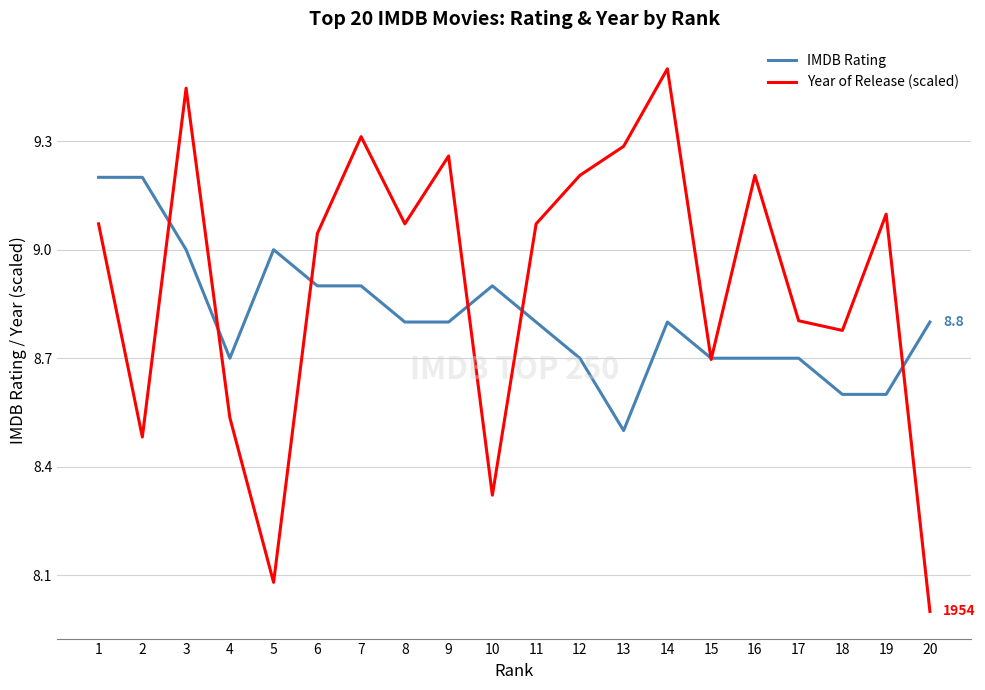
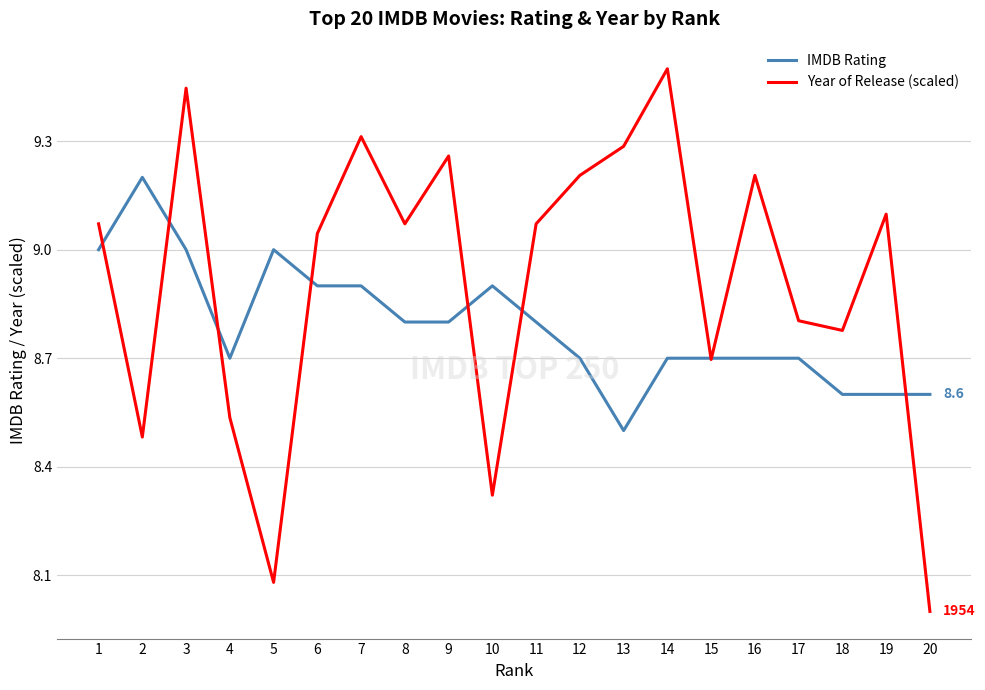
IMDB Rating, 1: 9.2 -> 9.0
IMDB Rating, 14: 8.8 -> 8.7
IMDB Rating, 20: 8.8 -> 8.6
